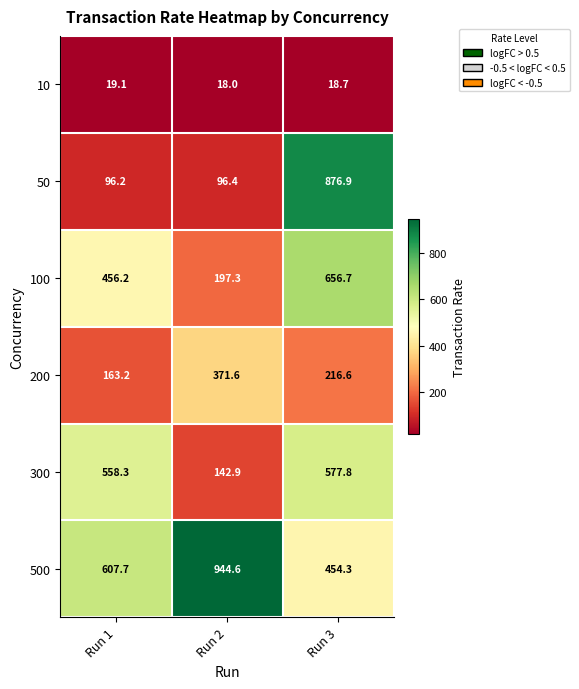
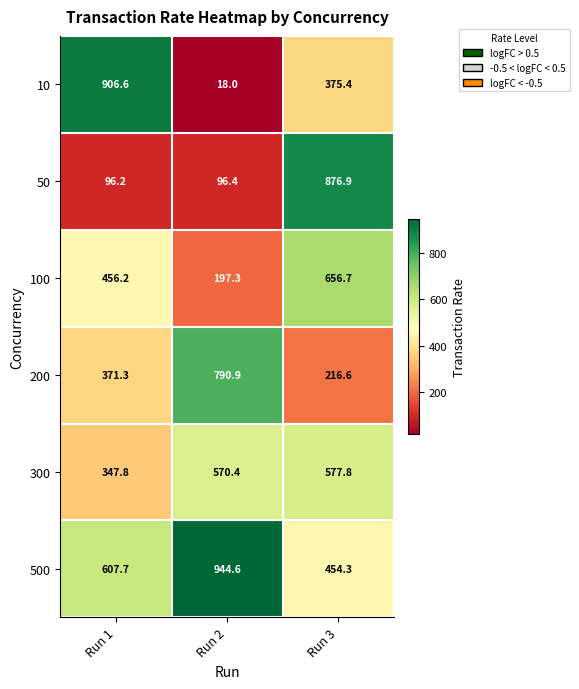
10, Run 1: 19.1 -> 906.6
10, Run 3: 18.7 -> 375.4
200, Run 1: 163.2 -> 371.3
200, Run 2: 371.6 -> 790.9
300, Run 1: 558.3 -> 347.8
300, Run 2: 142.9 -> 570.4
